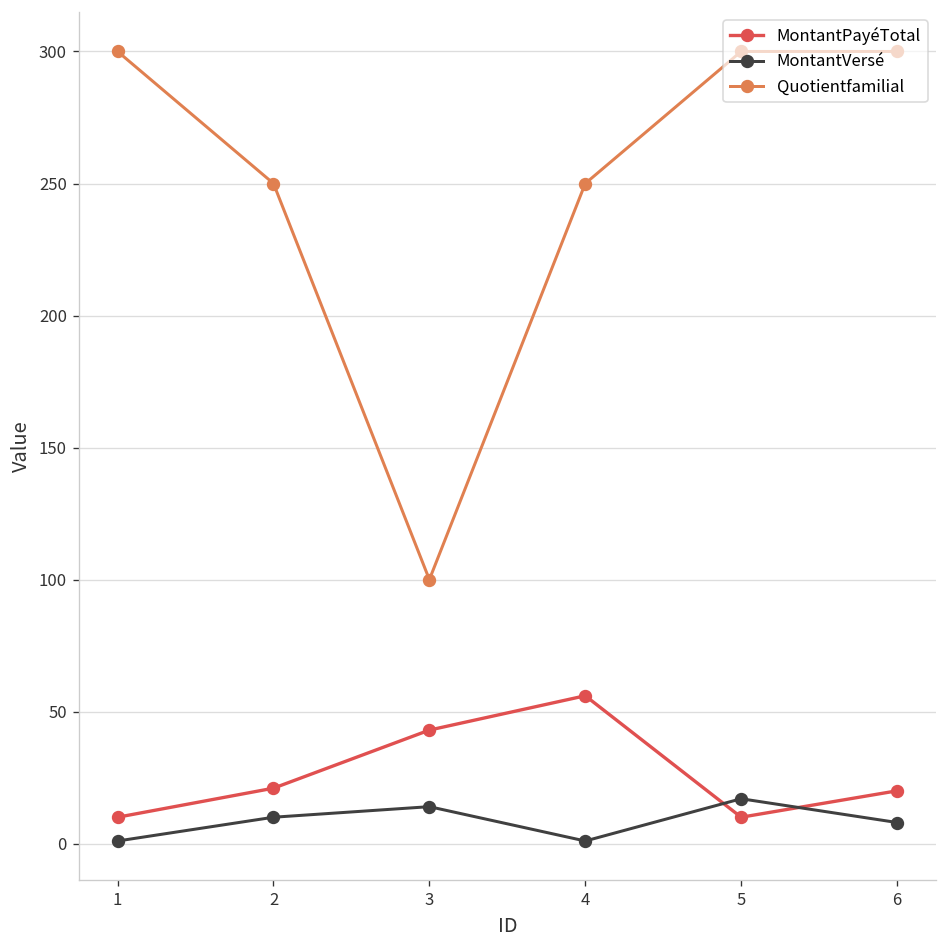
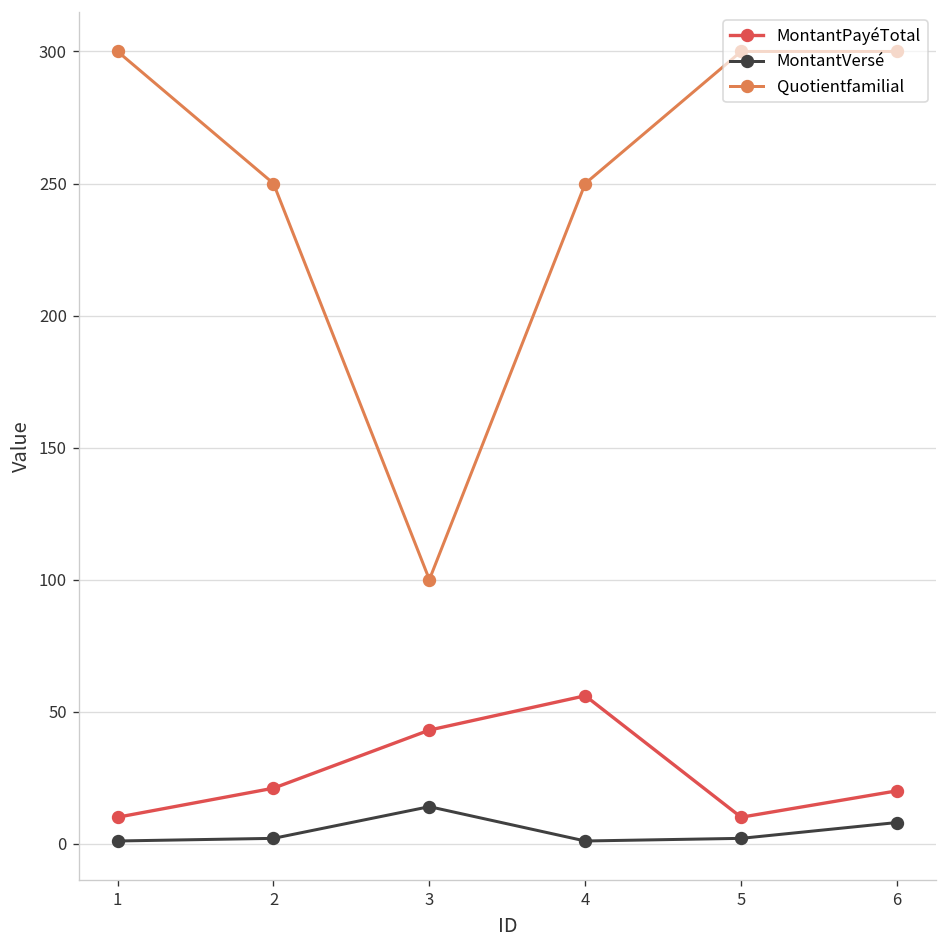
MontantVersé, 2: 10 -> 2
MontantVersé, 5: 17 -> 2
